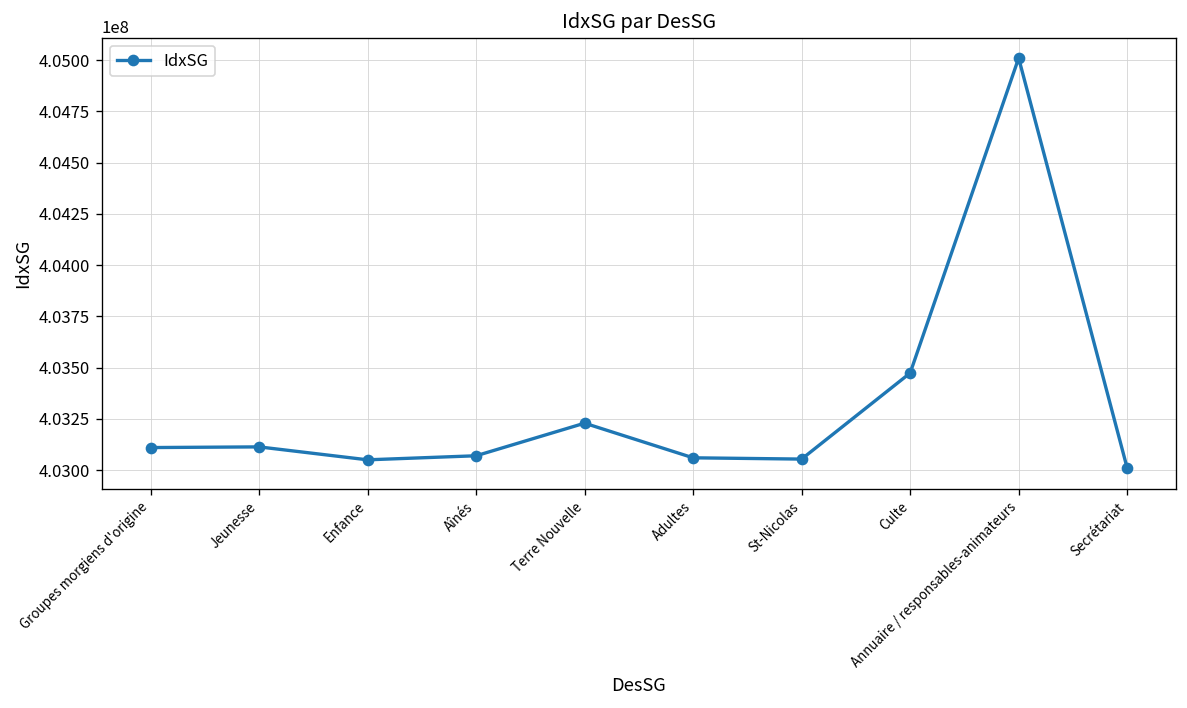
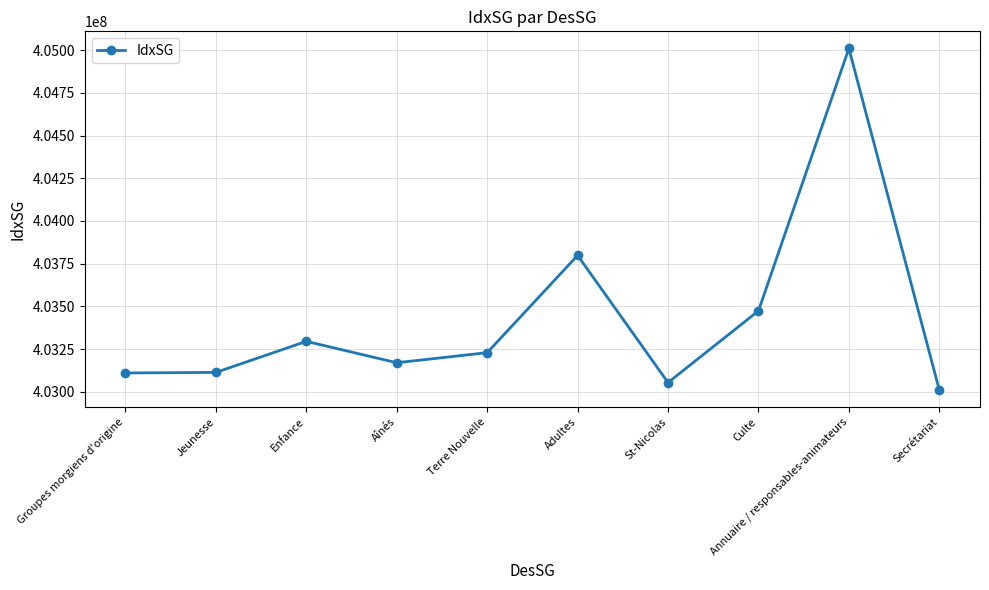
Enfance: 403050000 -> 403300000
Aînés: 403070000 -> 403170000
Adultes: 403060000 -> 403800000
